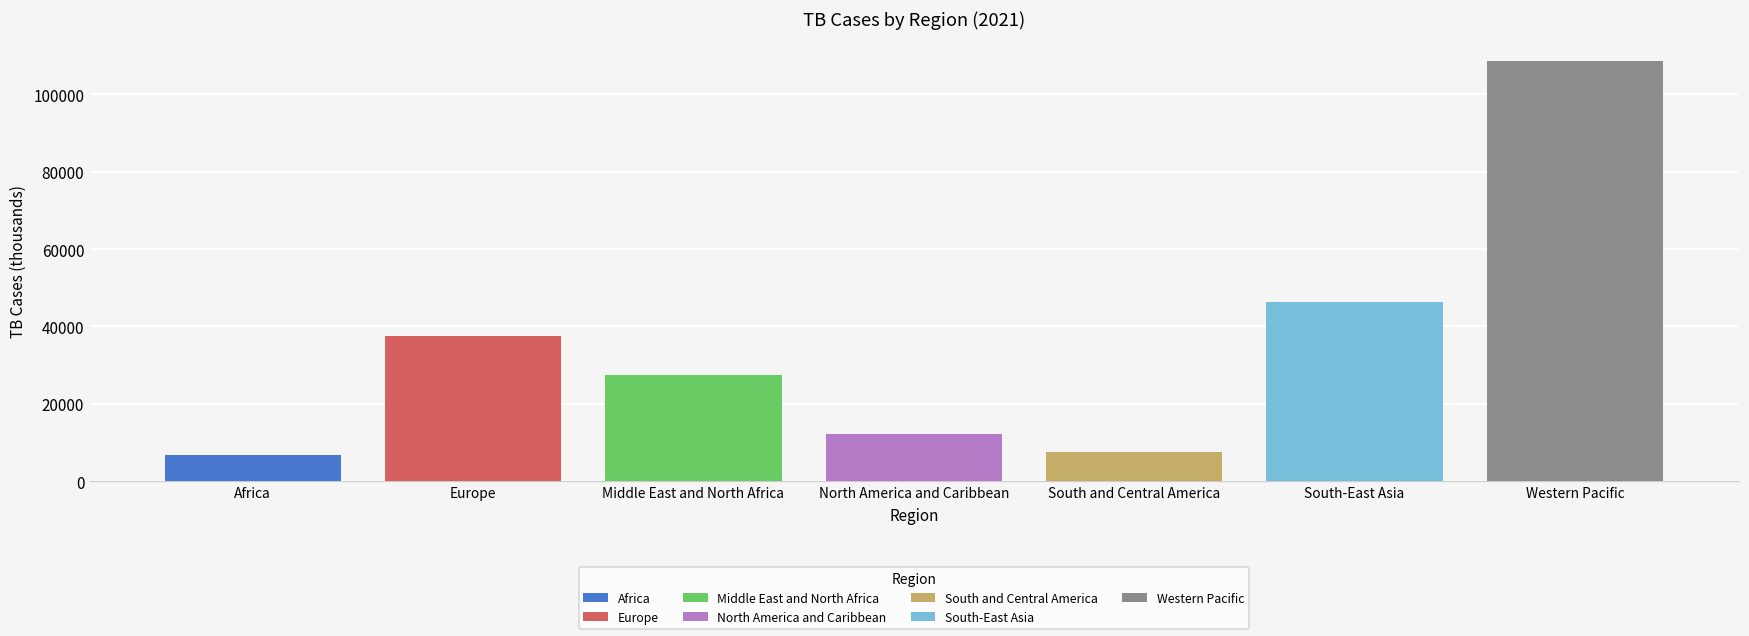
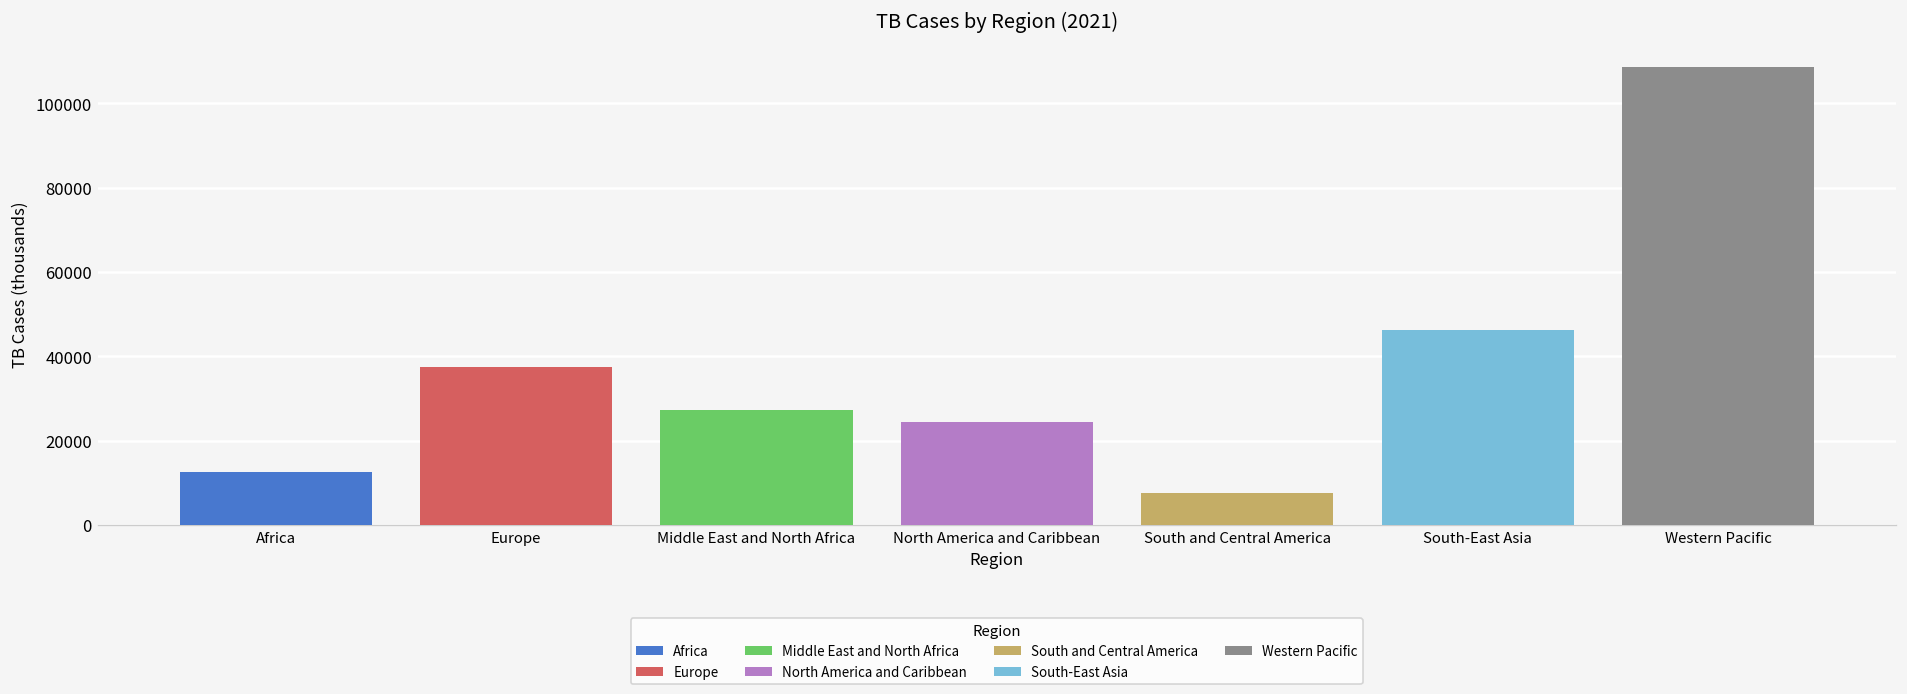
Africa: 7000 -> 13000
North America and Caribbean: 12000 -> 25000
